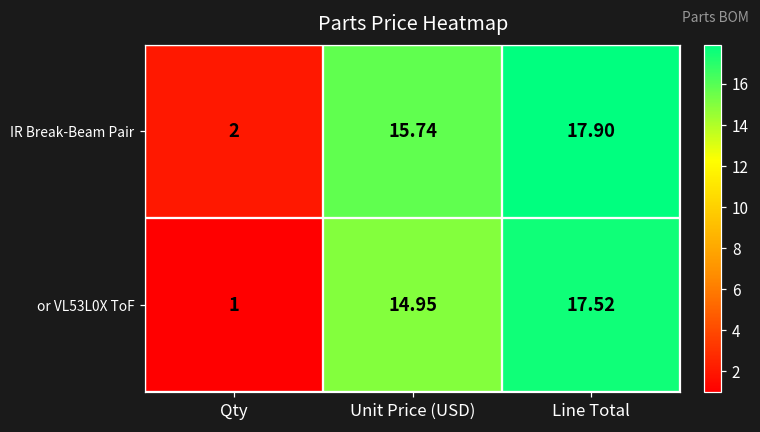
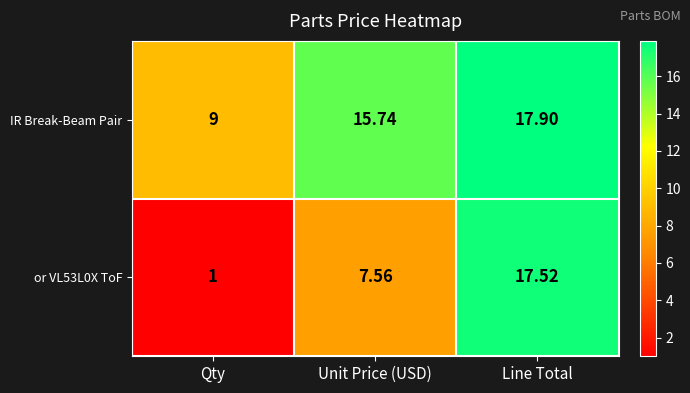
IR Break-Beam Pair, Qty: 2 -> 9
or VL53L0X ToF, Unit Price (USD): 14.95 -> 7.56
